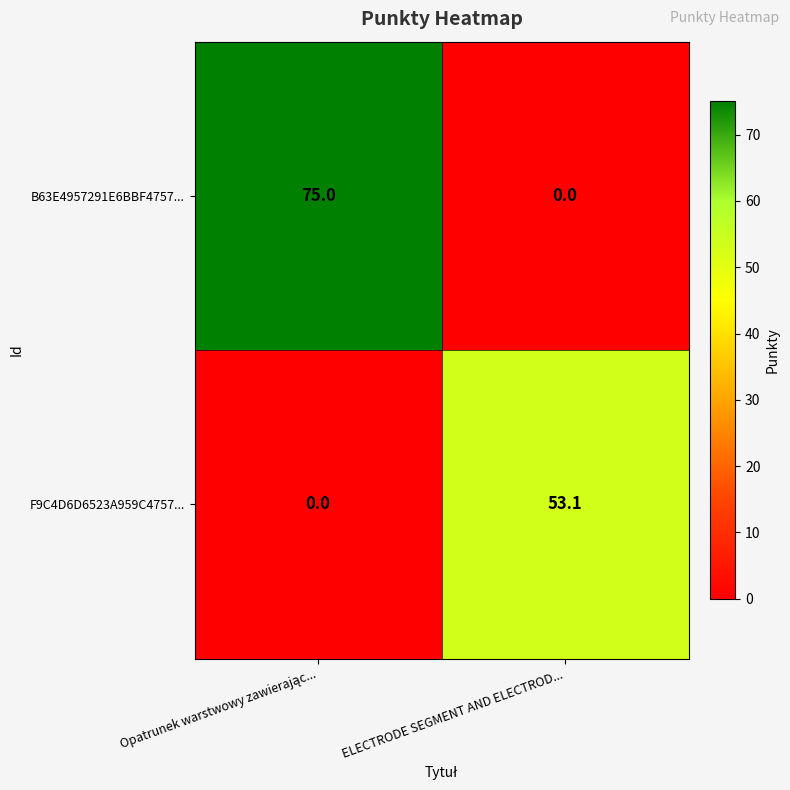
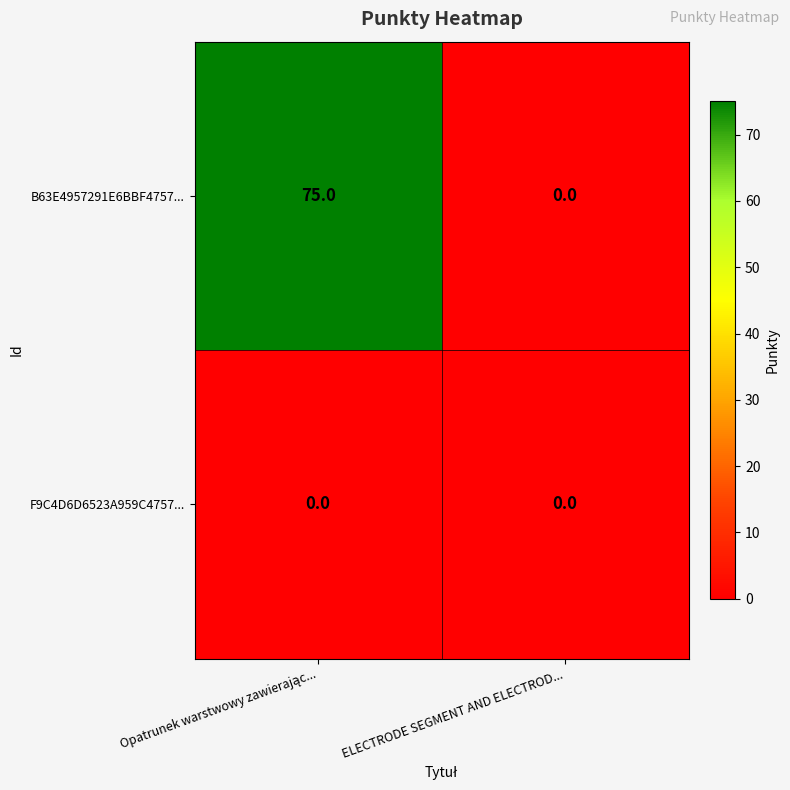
F9C4D6D6523A959C4757..., ELECTRODE SEGMENT AND ELECTROD...: 53.1 -> 0.0
